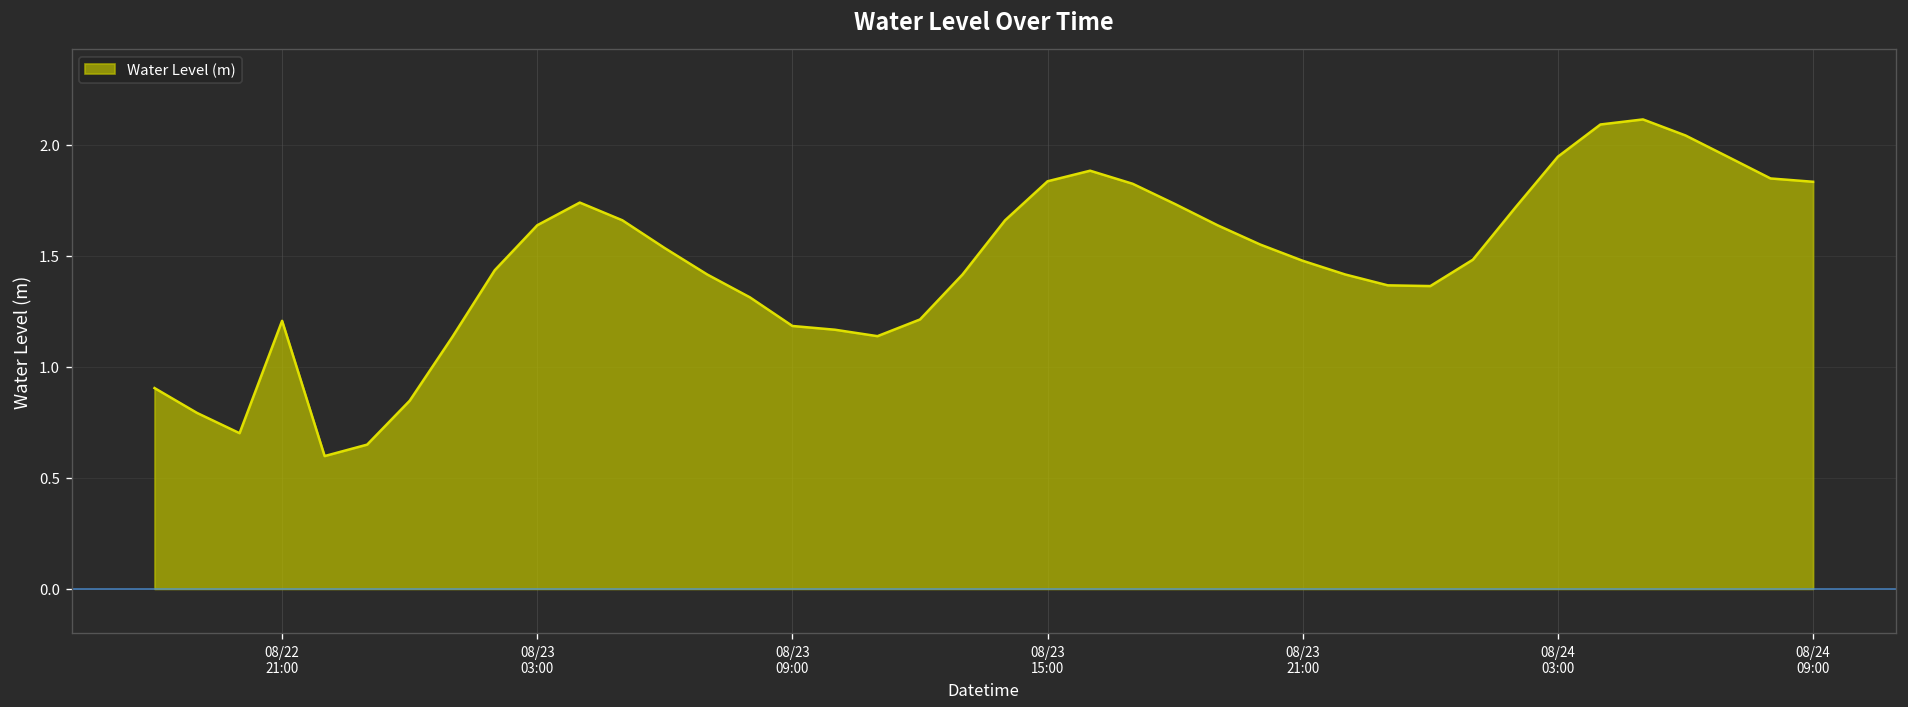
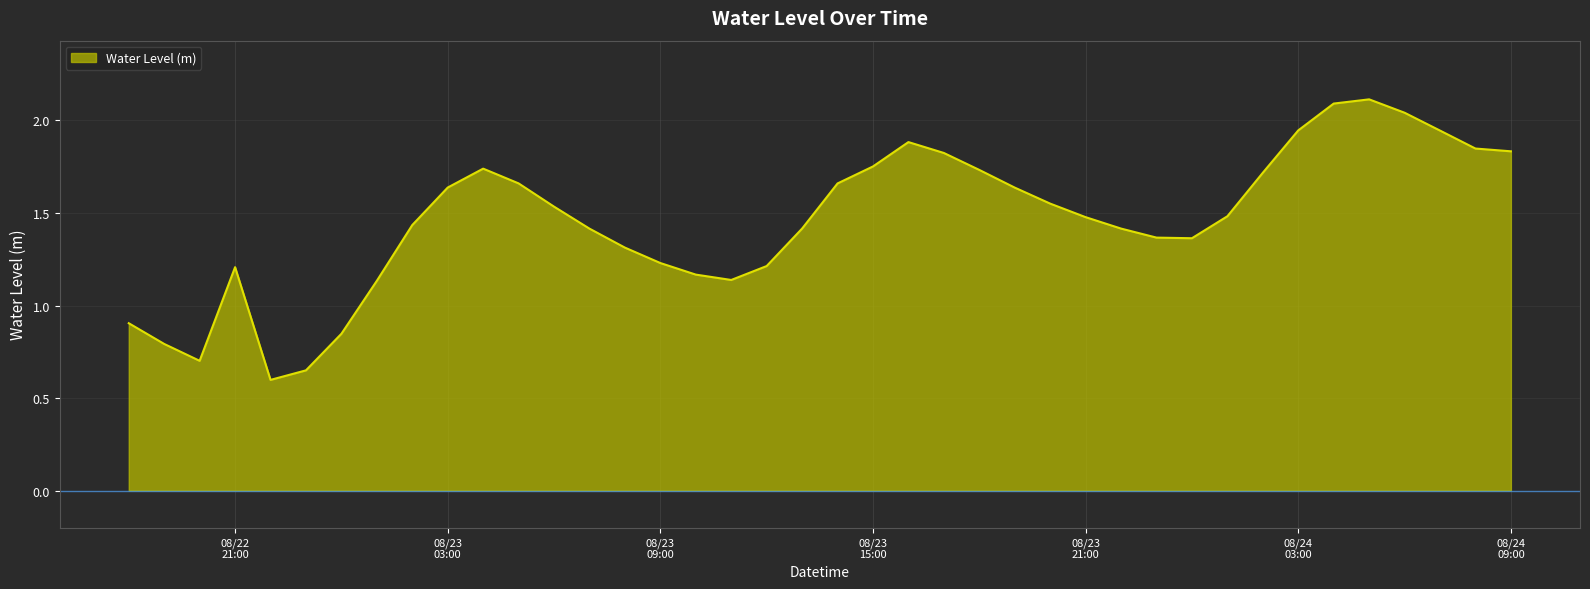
08/23 09:00: 1.18 -> 1.23
08/23 15:00: 1.84 -> 1.75
